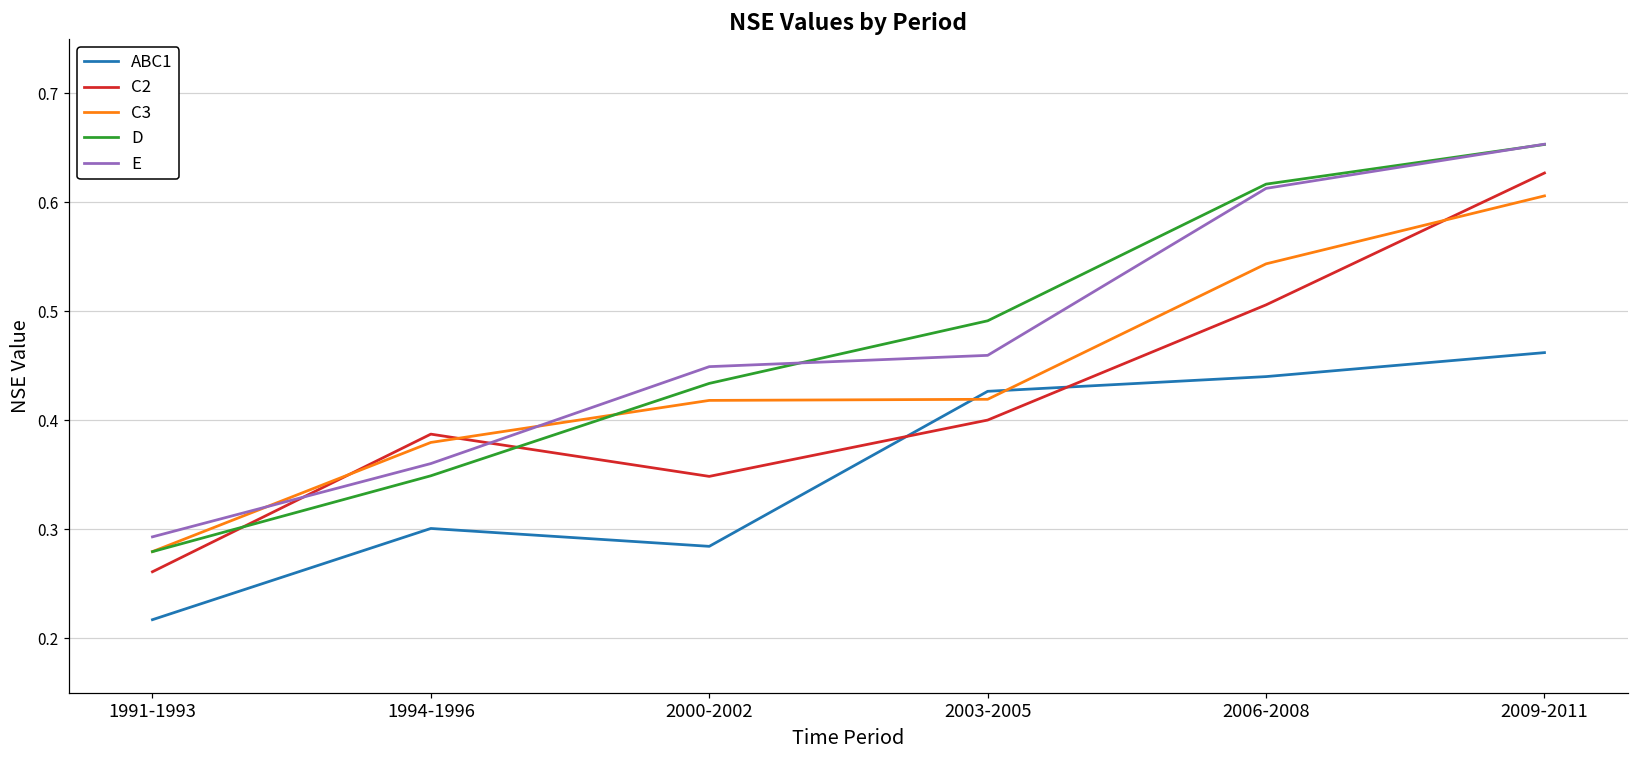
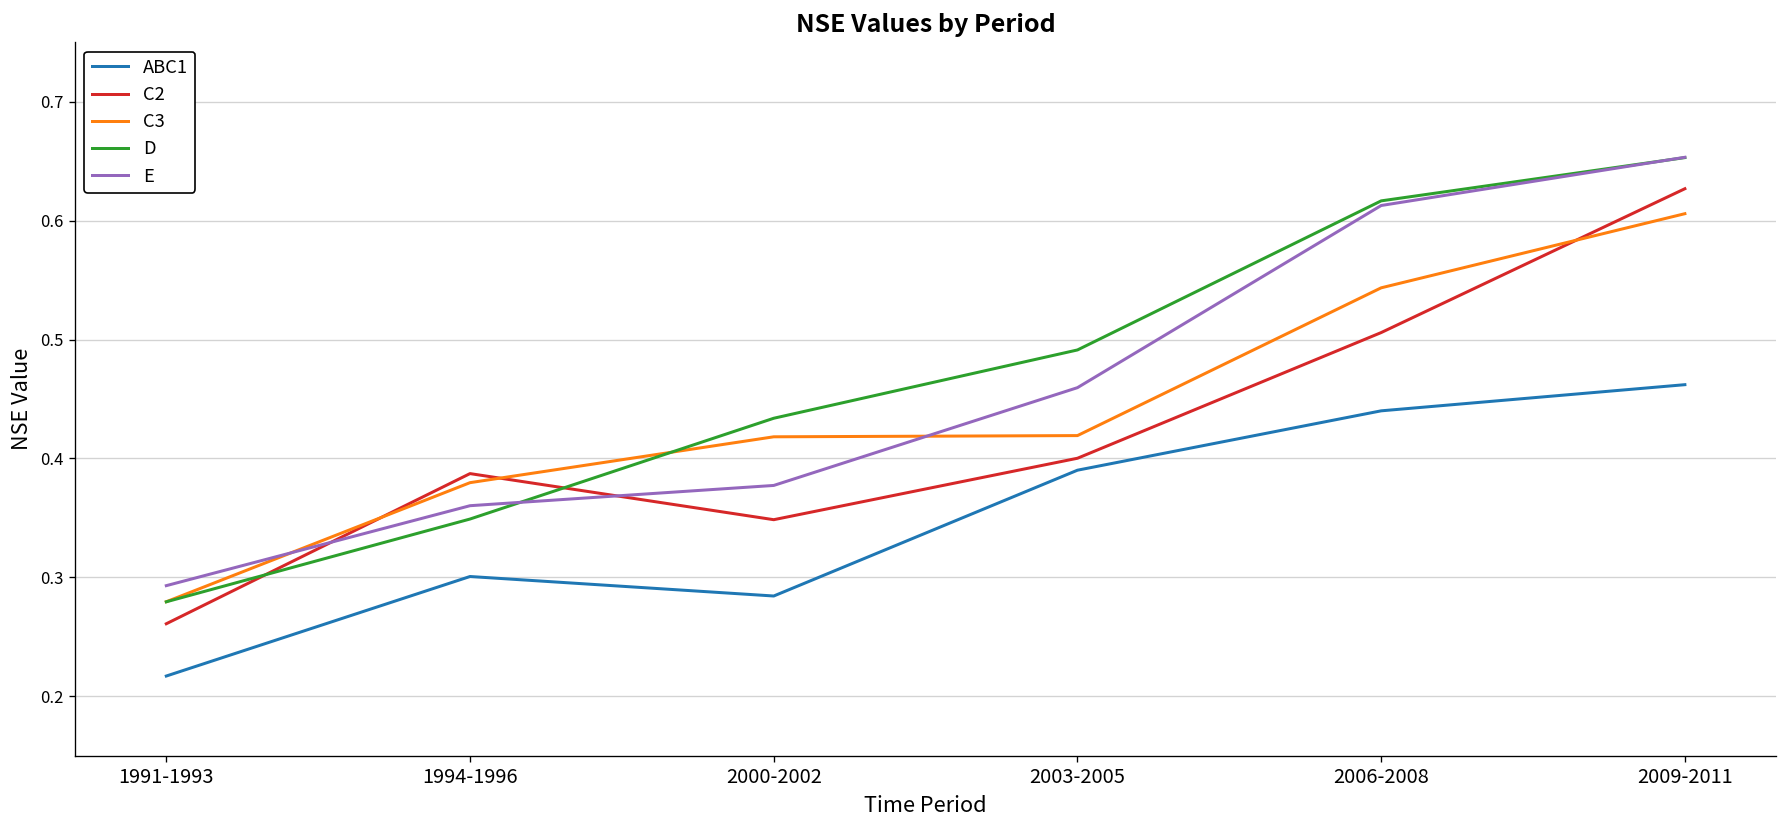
E, 2000-2002: 0.45 -> 0.38
ABC1, 2003-2005: 0.43 -> 0.39
